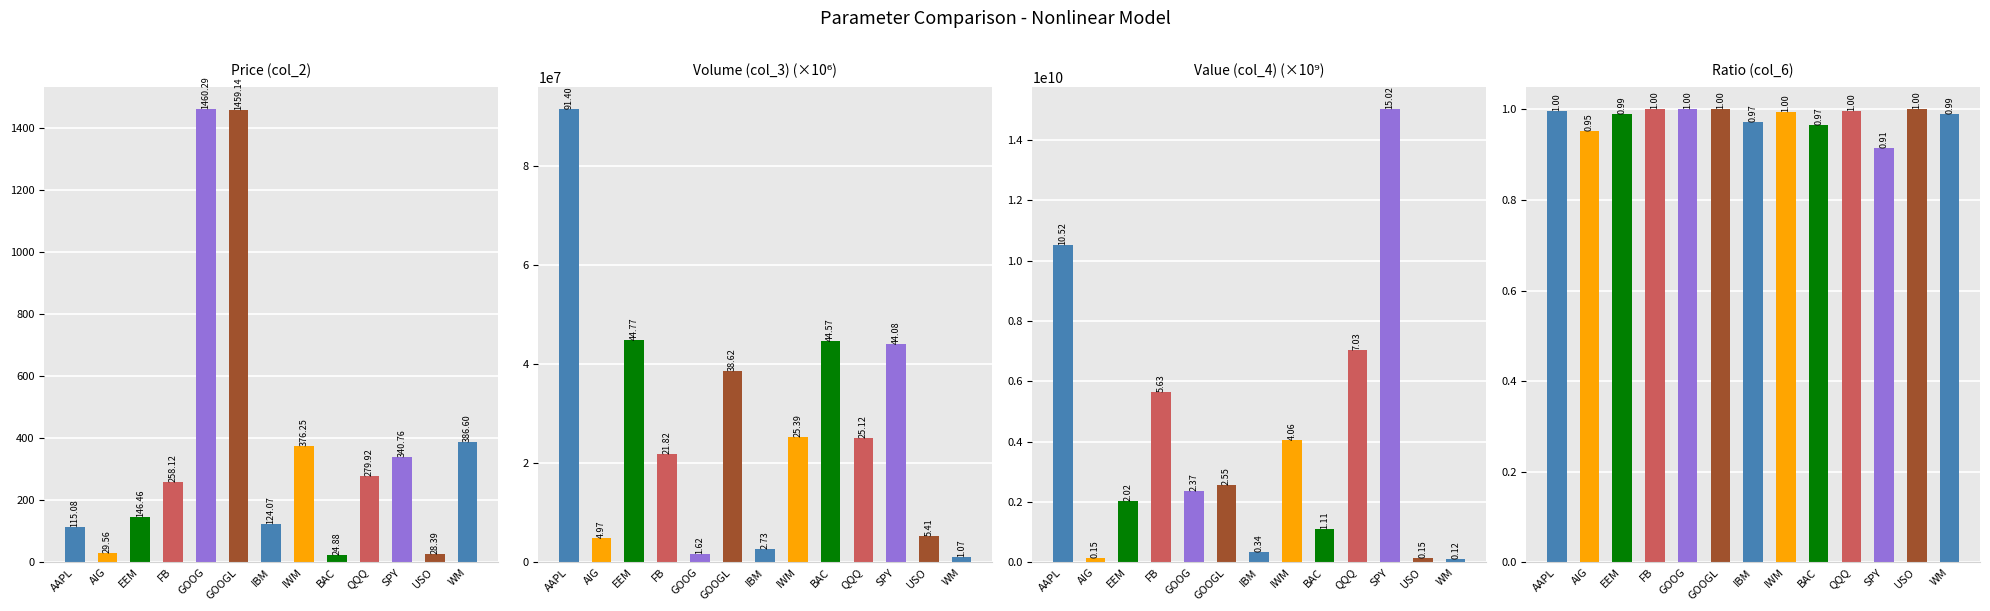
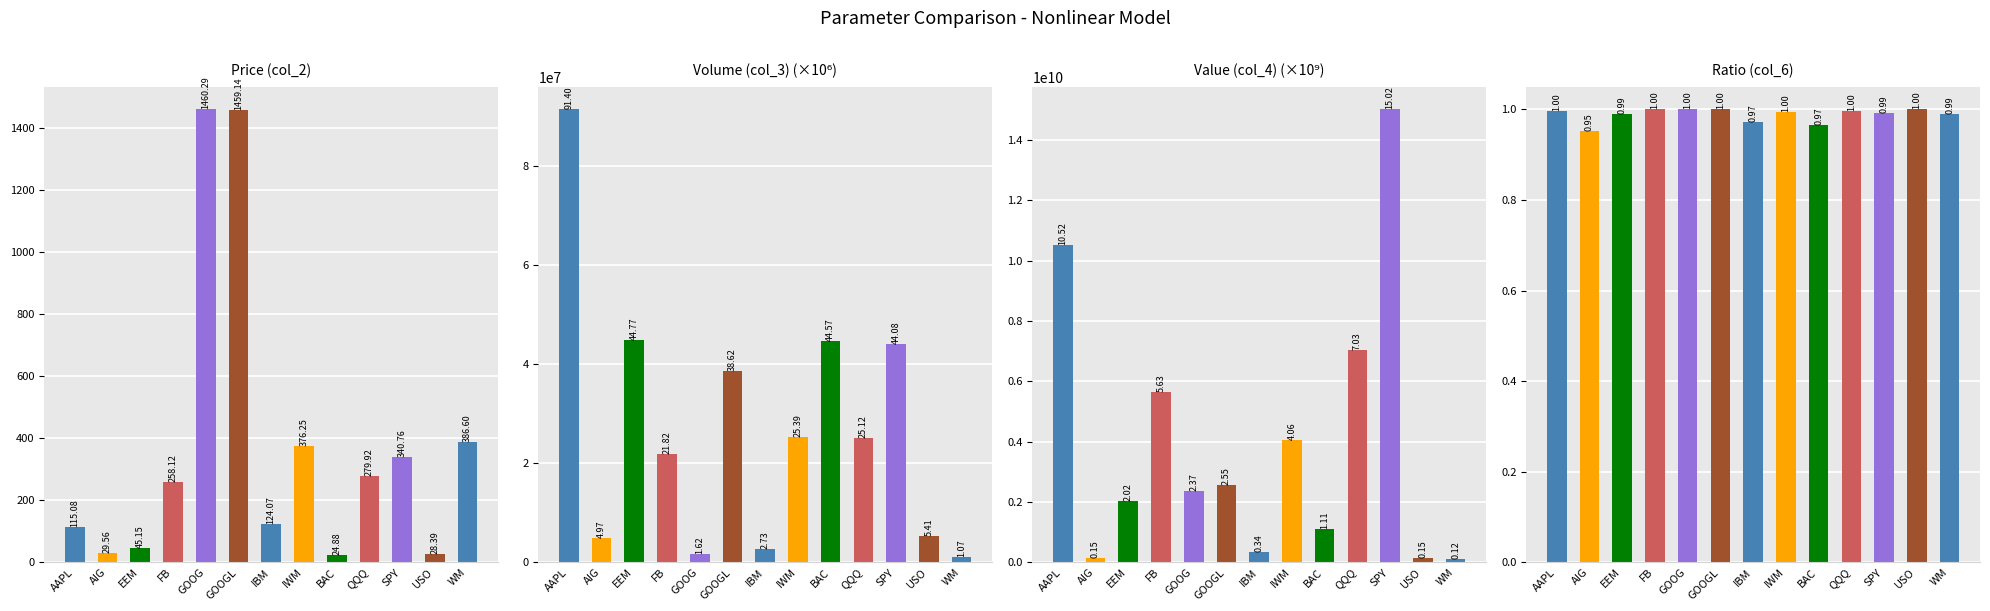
Price (col_2), EEM: 146.46 -> 45.15
Ratio (col_6), SPY: 0.91 -> 0.99
